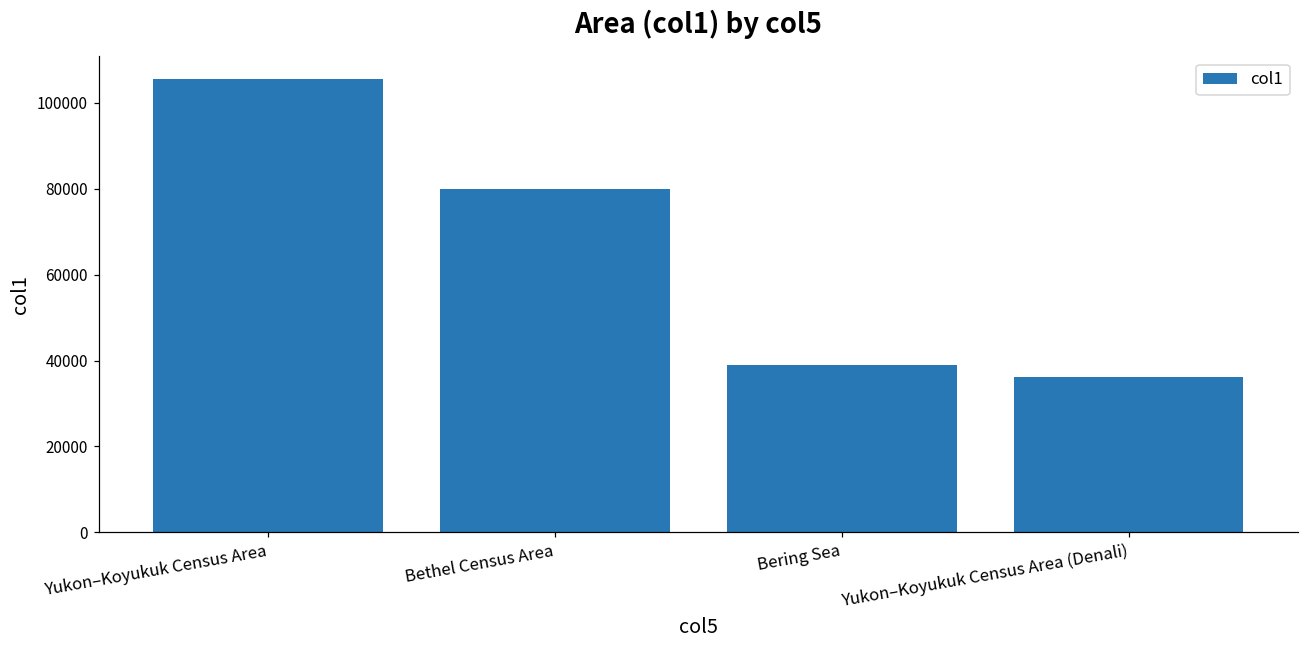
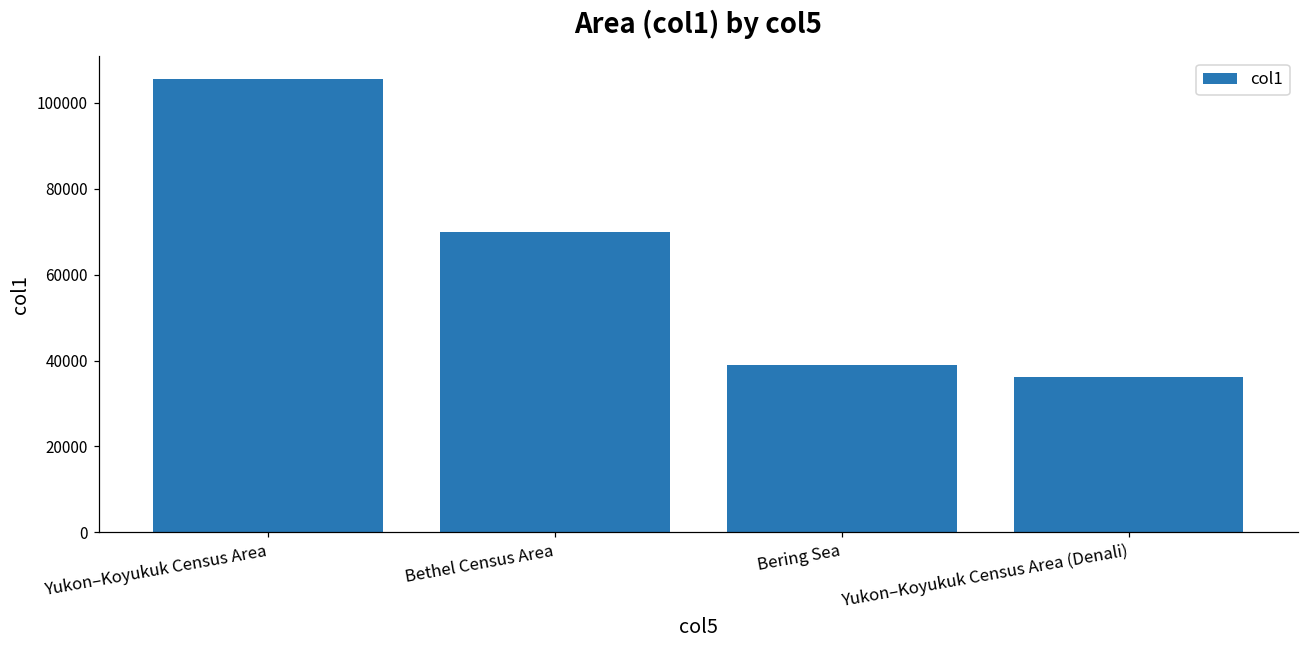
Bethel Census Area: 80000 -> 70000
